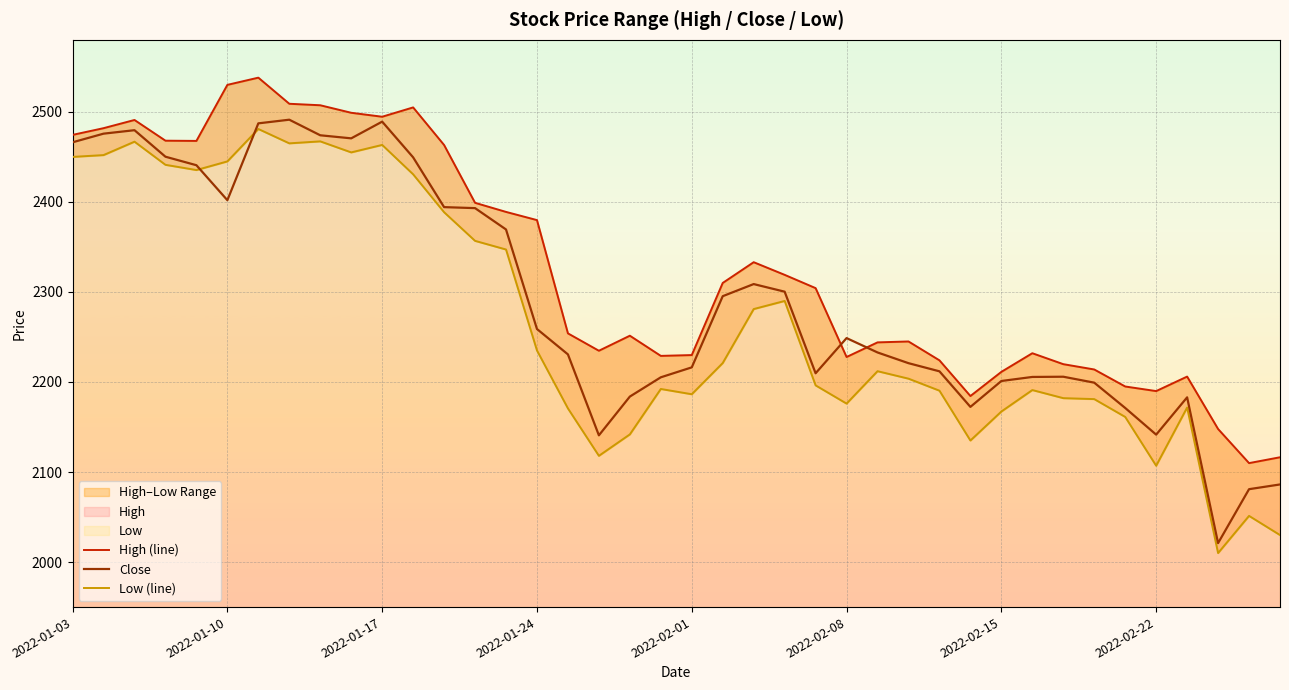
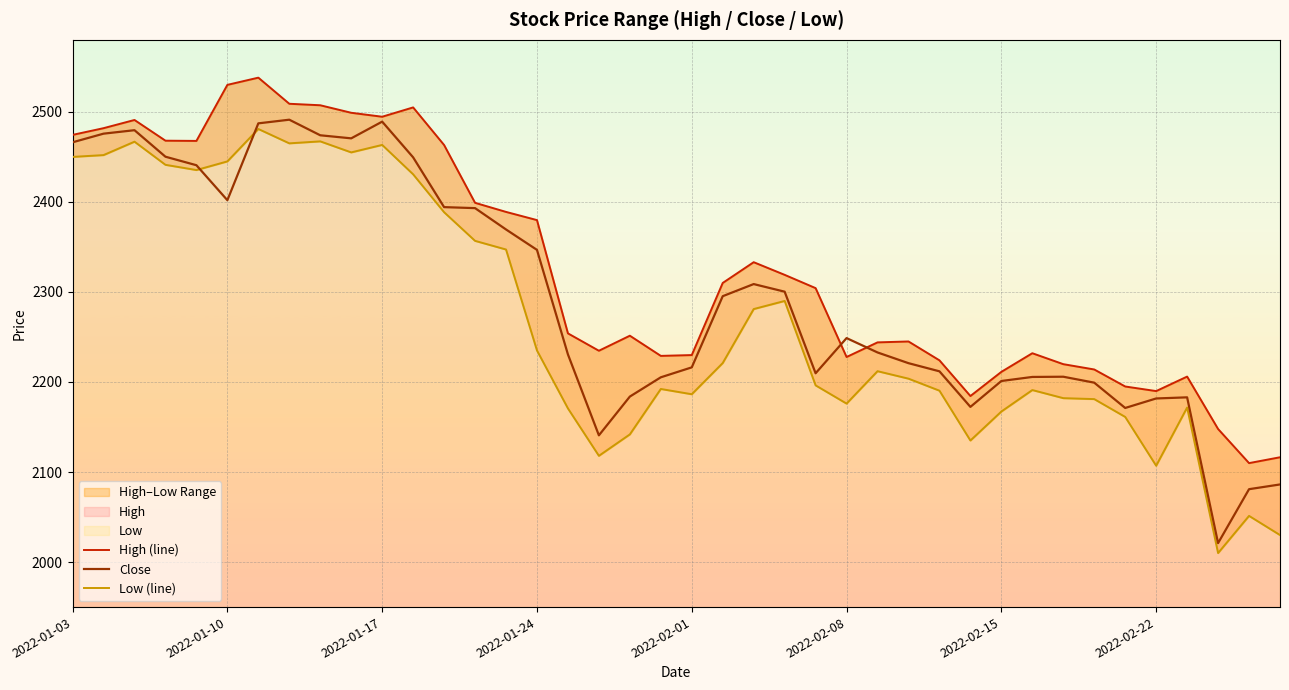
Close, 2022-01-24: 2260 -> 2350
Close, 2022-02-22: 2140 -> 2180
